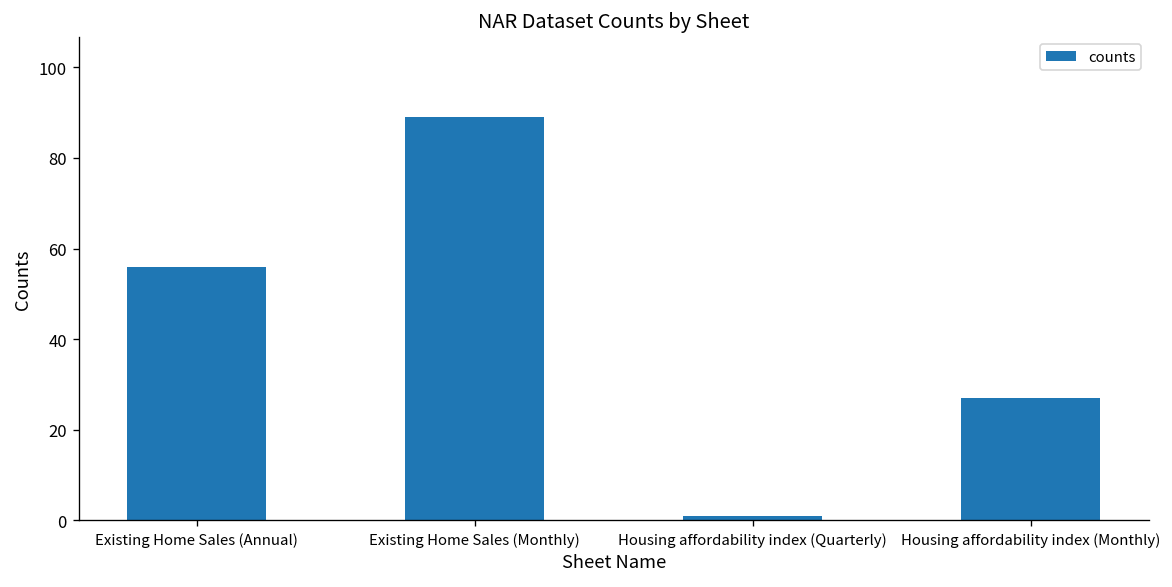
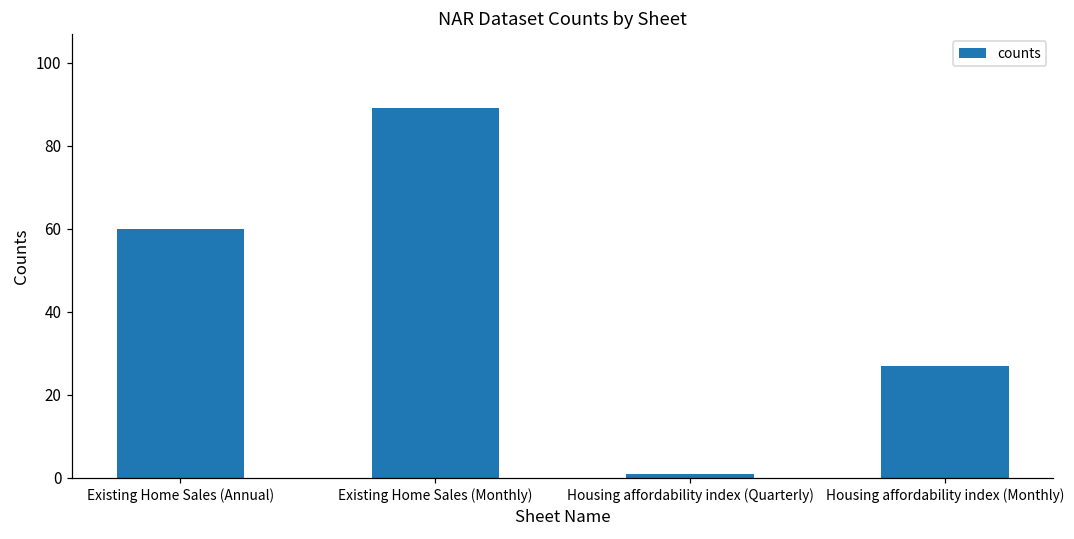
Existing Home Sales (Annual): 56 -> 60
